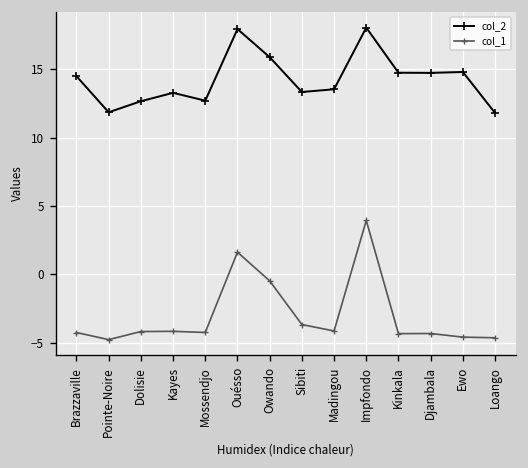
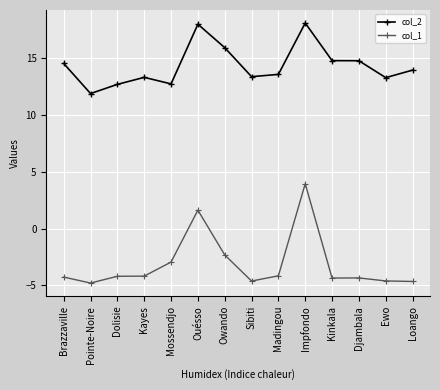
col_1, Mossendjo: -4.3 -> -2.9
col_1, Owando: -0.5 -> -2.3
col_1, Sibiti: -3.7 -> -4.6
col_2, Ewo: 14.8 -> 13.3
col_2, Loango: 11.8 -> 13.9
